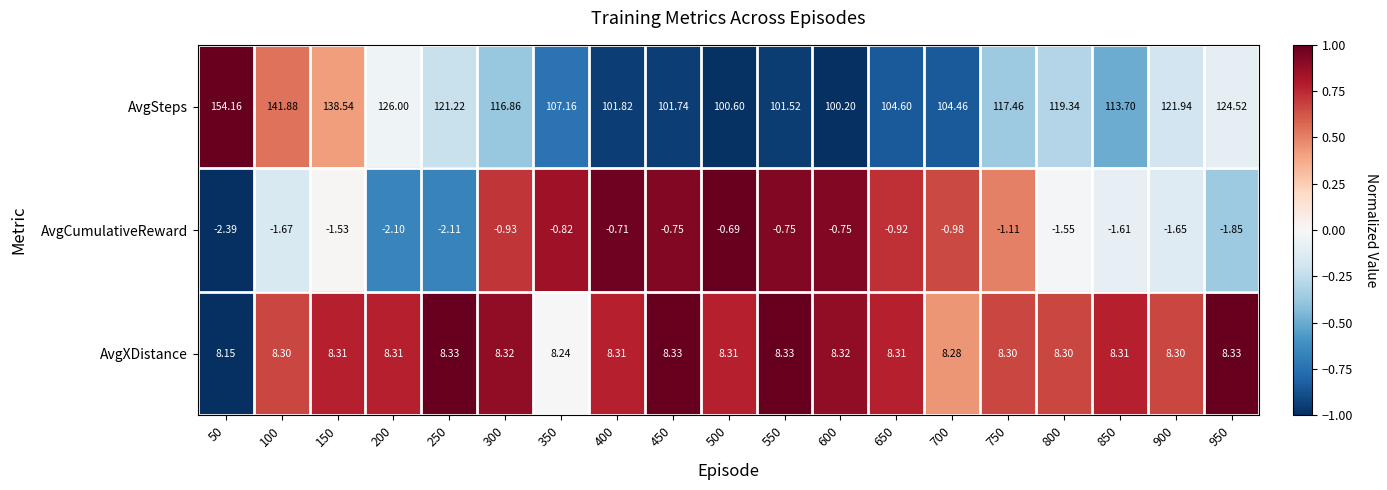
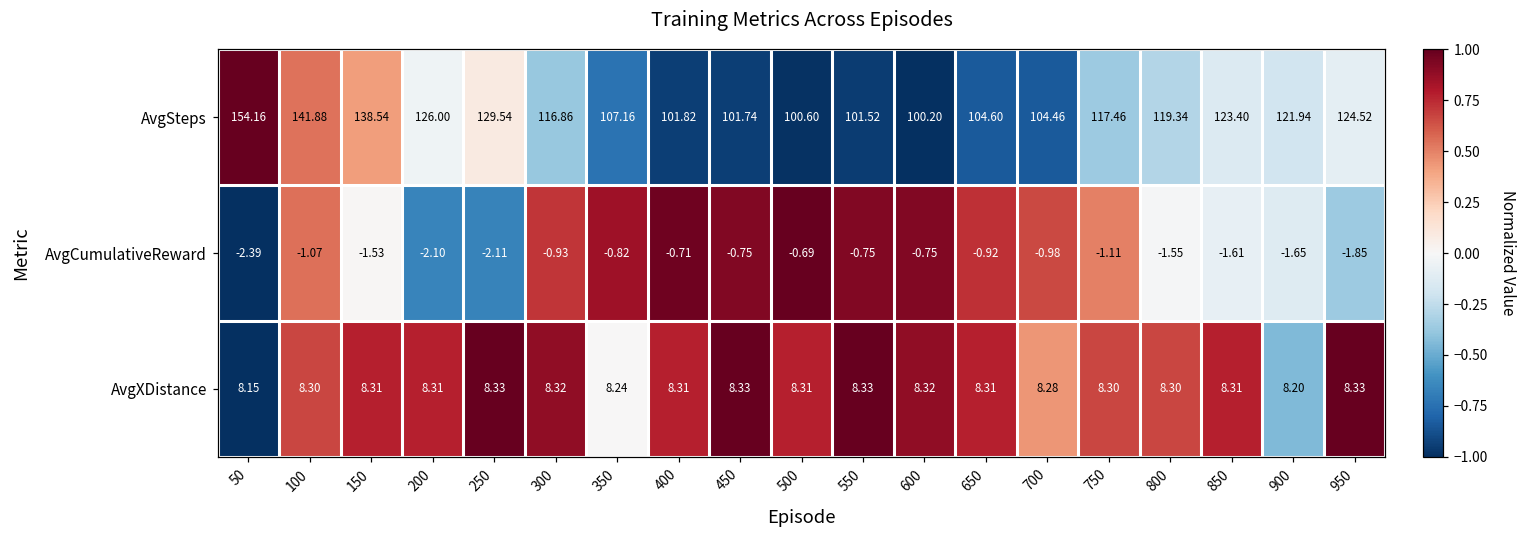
AvgSteps, 250: 121.22 -> 129.54
AvgSteps, 850: 113.70 -> 123.40
AvgCumulativeReward, 100: -1.67 -> -1.07
AvgXDistance, 900: 8.30 -> 8.20
